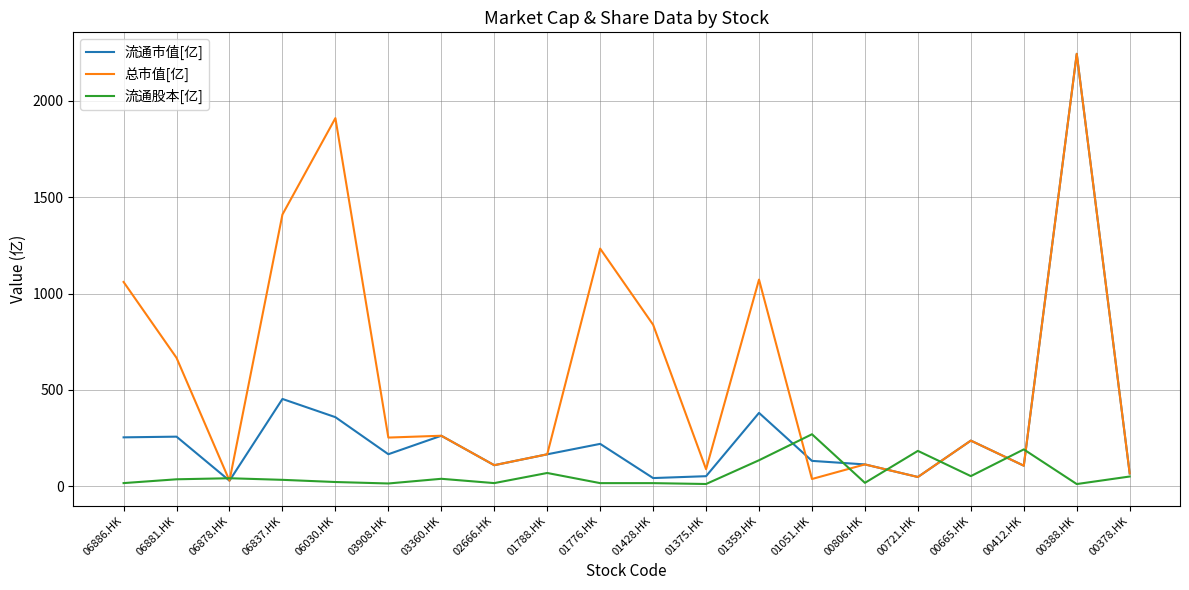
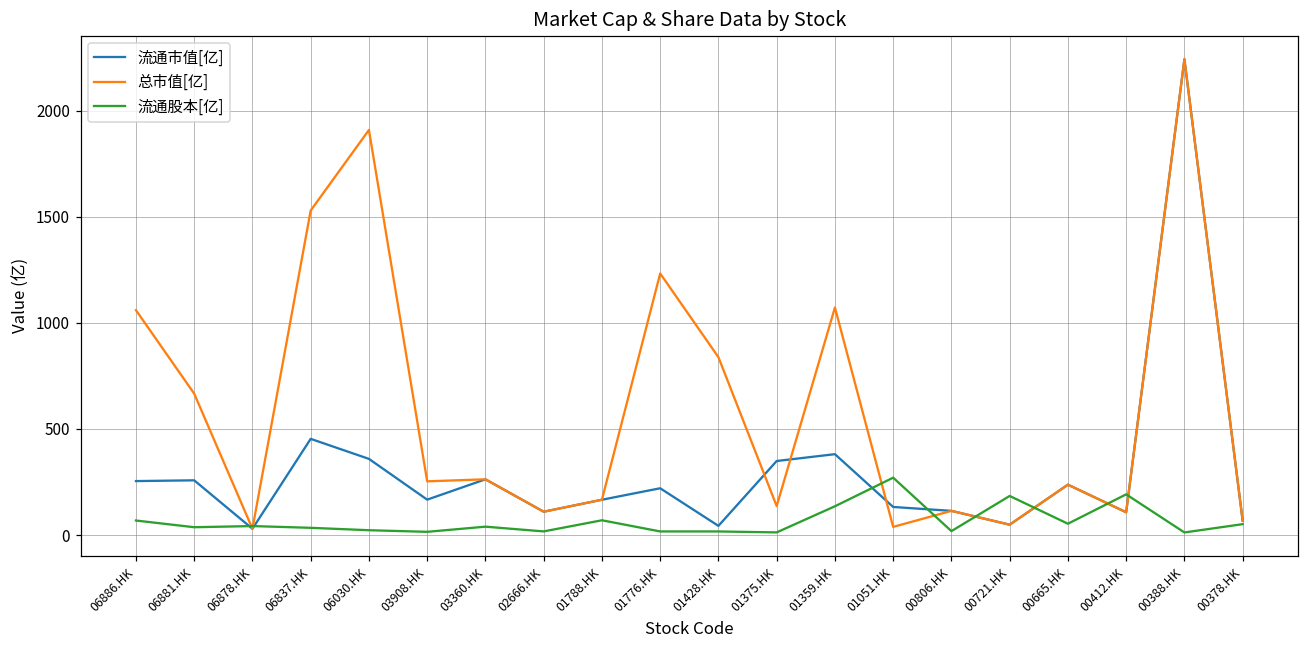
流通股本[亿], 06886.HK: 20 -> 70
总市值[亿], 06837.HK: 1410 -> 1530
流通市值[亿], 01375.HK: 50 -> 350
总市值[亿], 01375.HK: 90 -> 140
